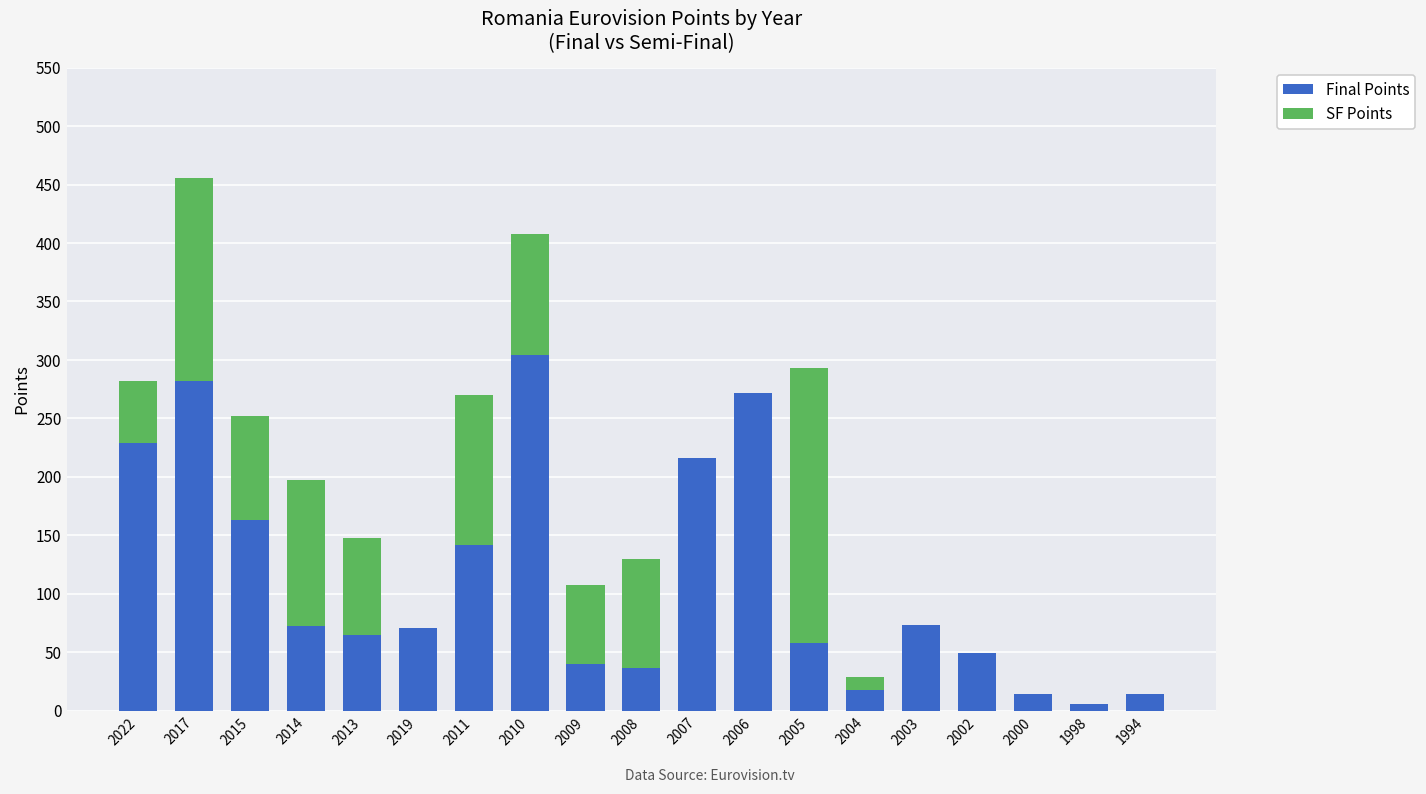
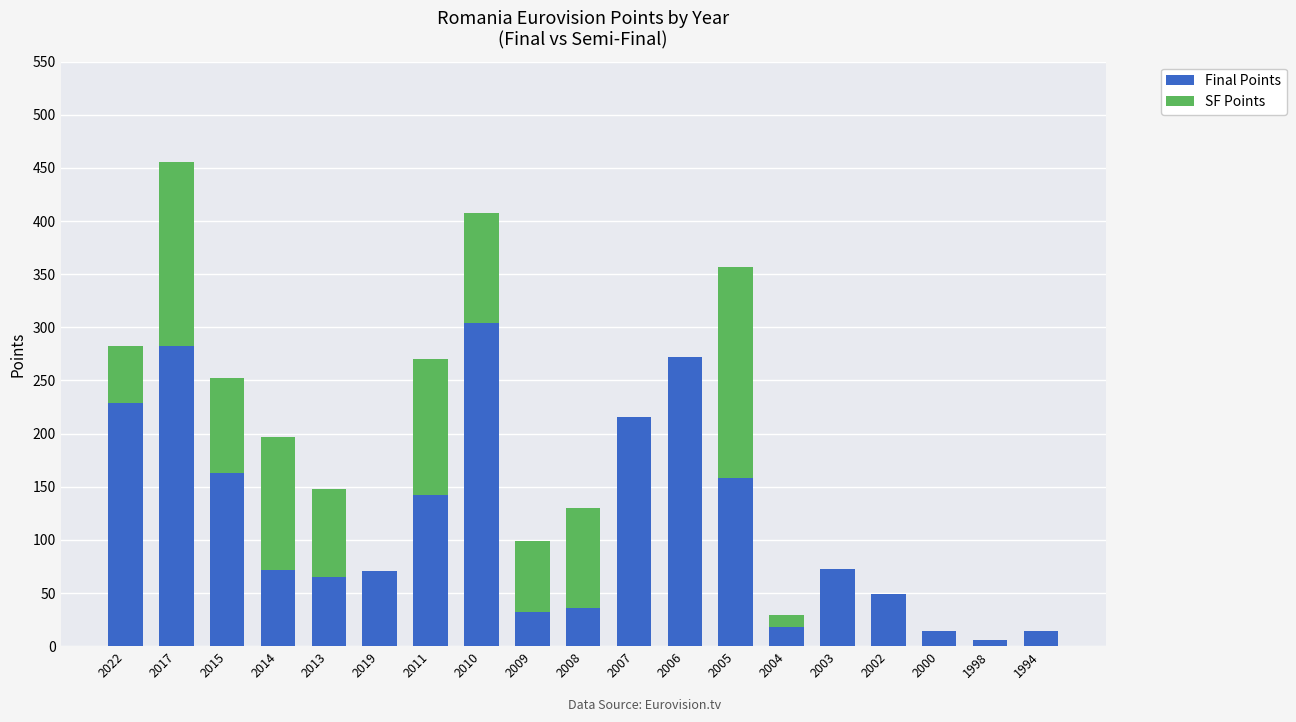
Final Points, 2009: 40 -> 32
Final Points, 2005: 58 -> 158
SF Points, 2005: 235 -> 199
